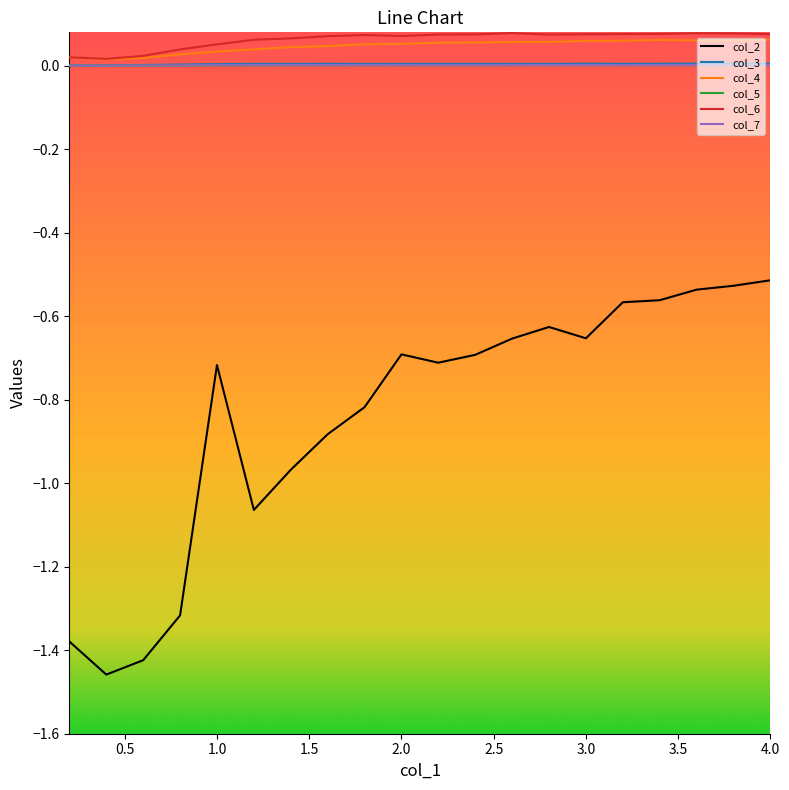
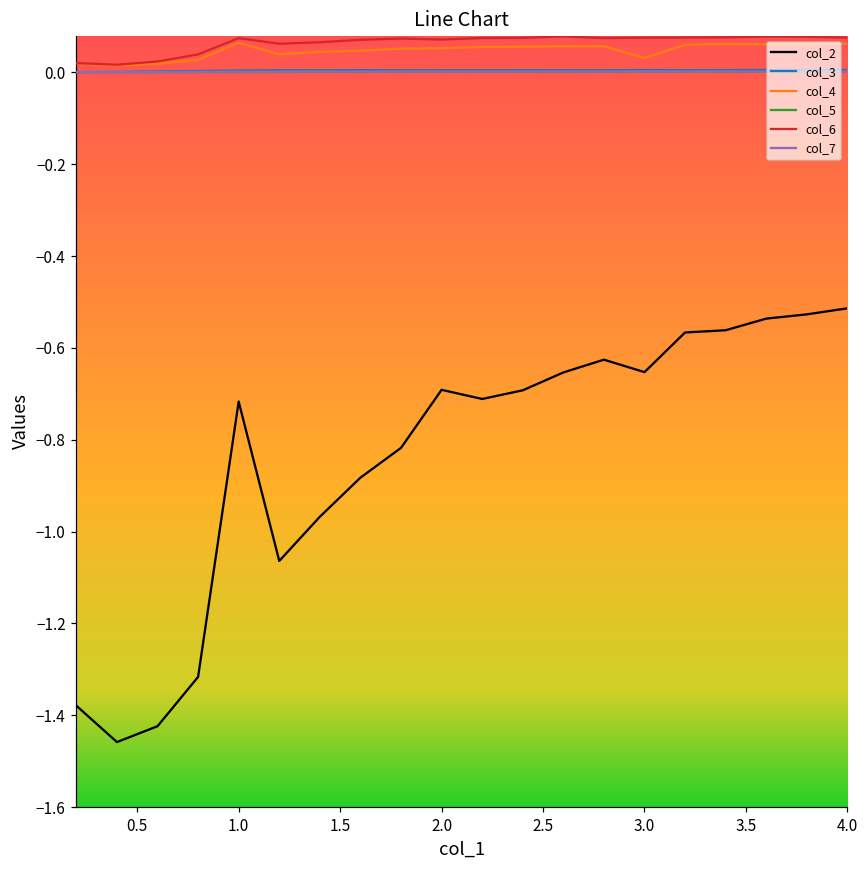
col_4, 1.0: 0.03 -> 0.06
col_6, 1.0: 0.05 -> 0.07
col_4, 3.0: 0.06 -> 0.03
